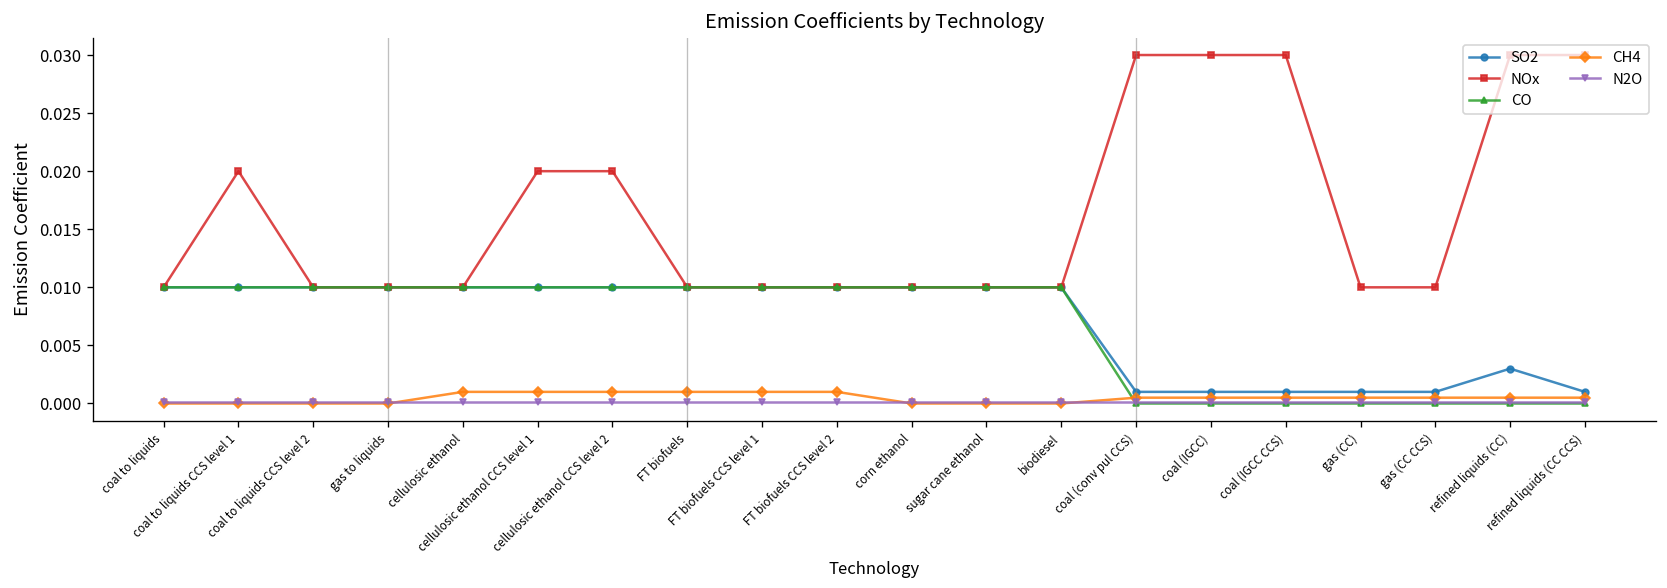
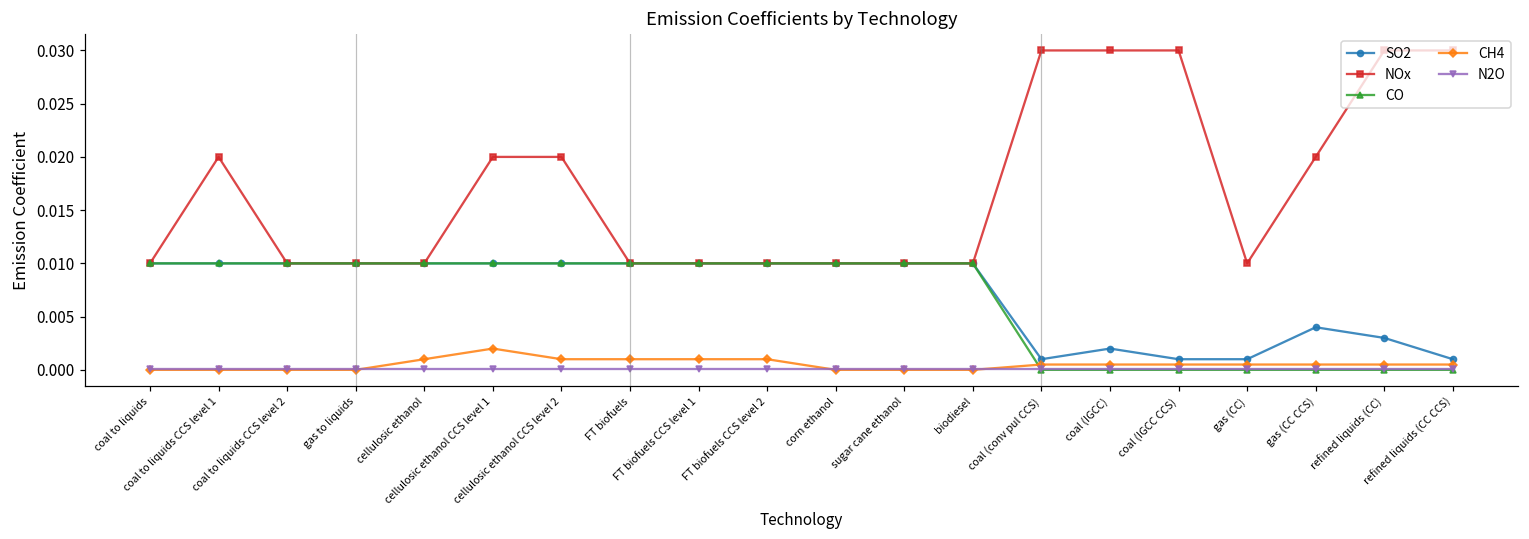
CH4, cellulosic ethanol CCS level 1: 0.001 -> 0.002
SO2, coal (IGCC): 0.001 -> 0.002
SO2, gas (CC CCS): 0.001 -> 0.004
NOx, gas (CC CCS): 0.01 -> 0.02
